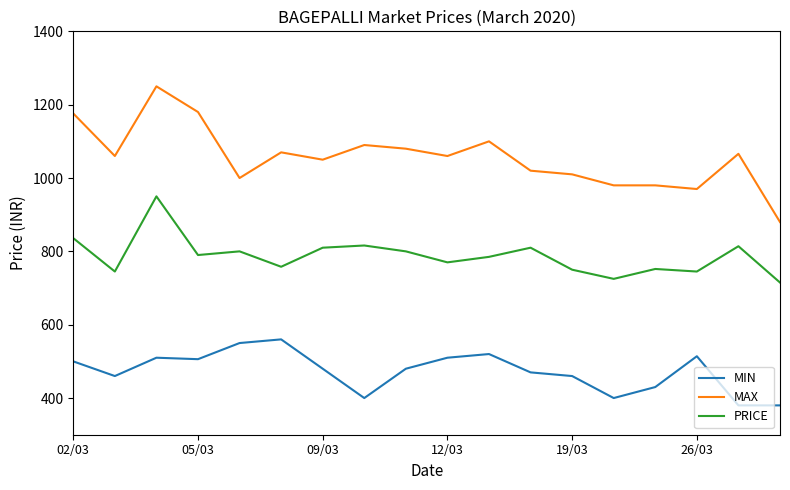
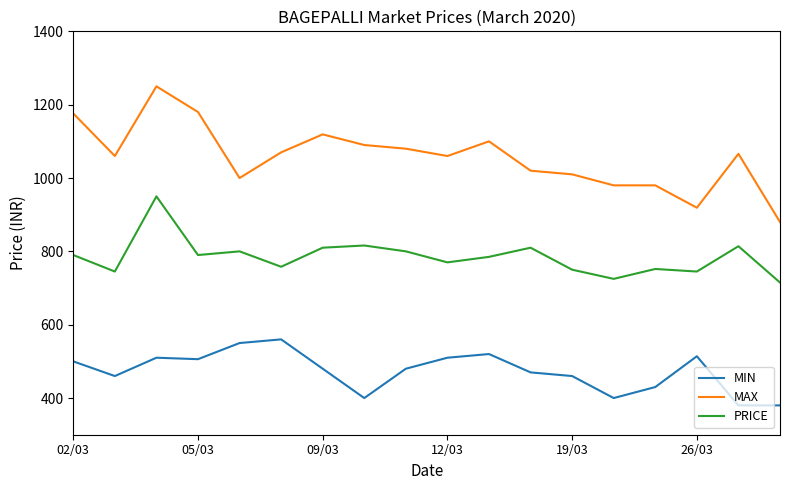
PRICE, 02/03: 840 -> 790
MAX, 09/03: 1050 -> 1120
MAX, 26/03: 970 -> 920
